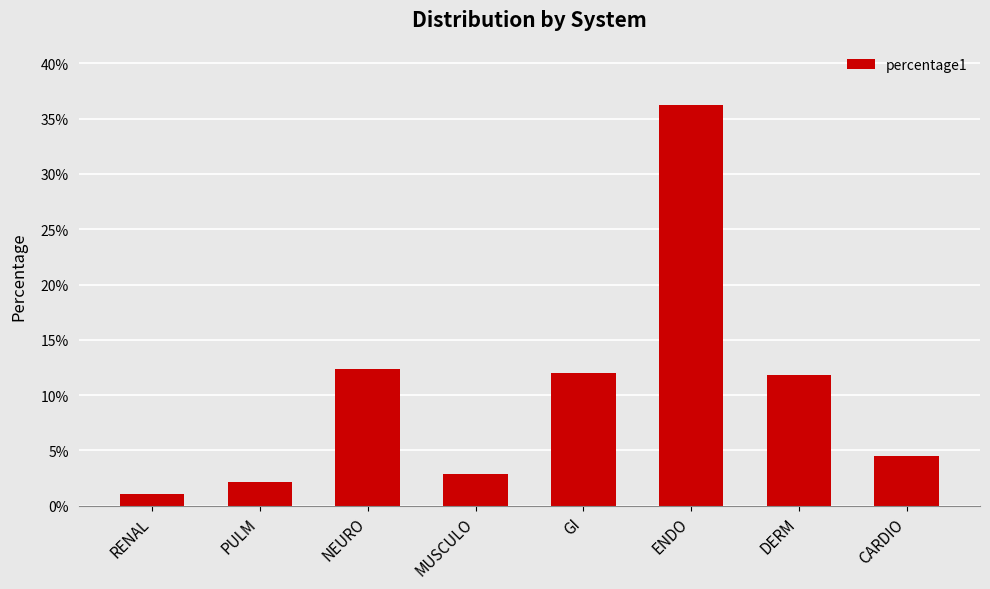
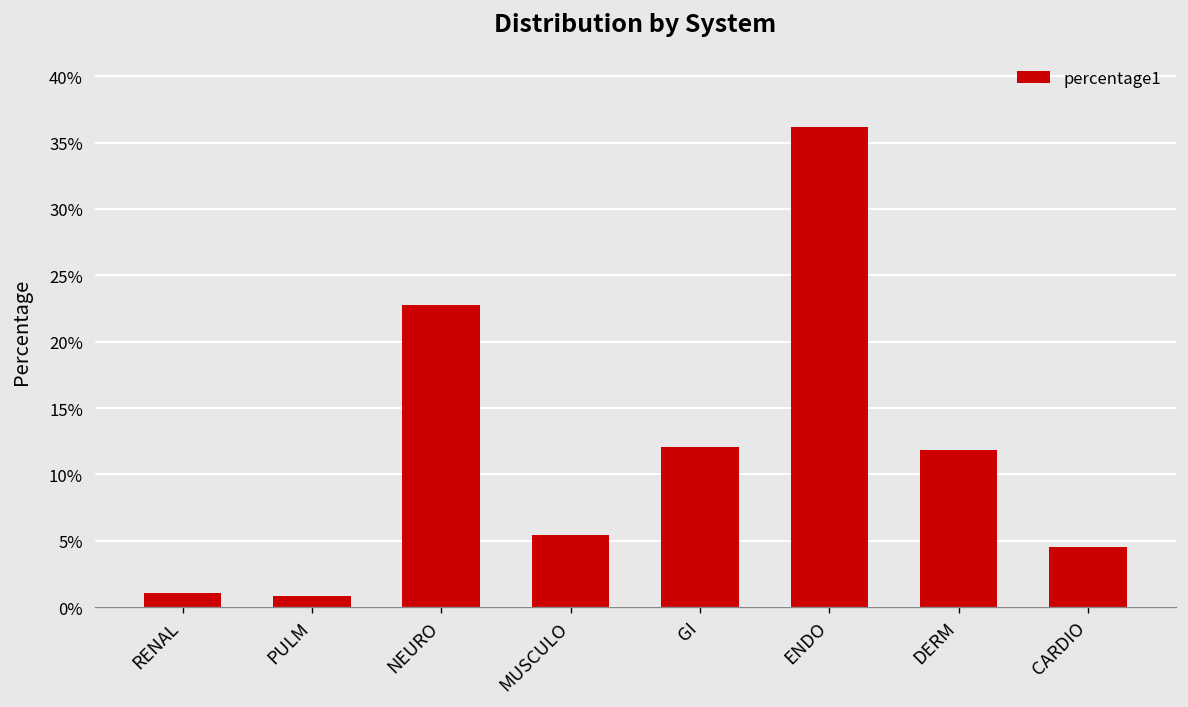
PULM: 2.2% -> 0.9%
NEURO: 12.4% -> 22.8%
MUSCULO: 2.9% -> 5.5%
